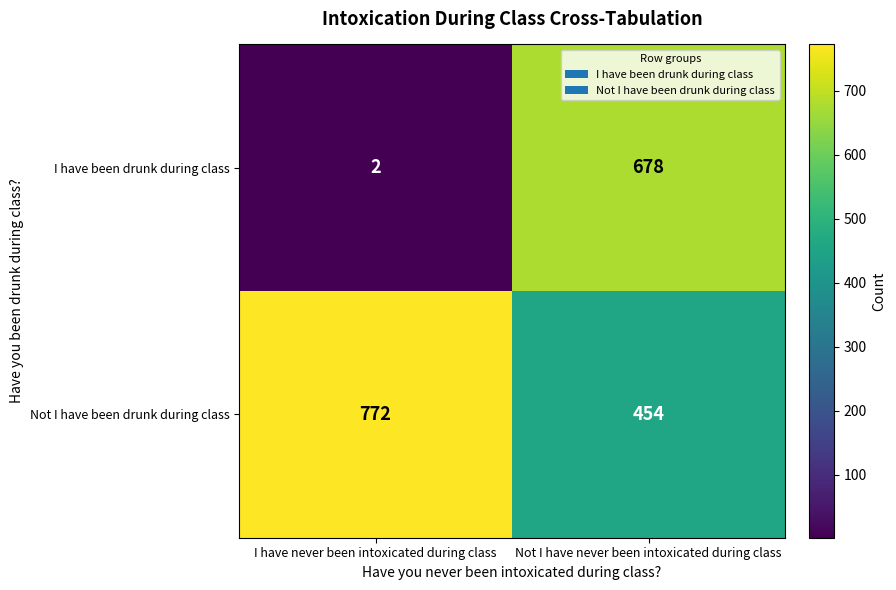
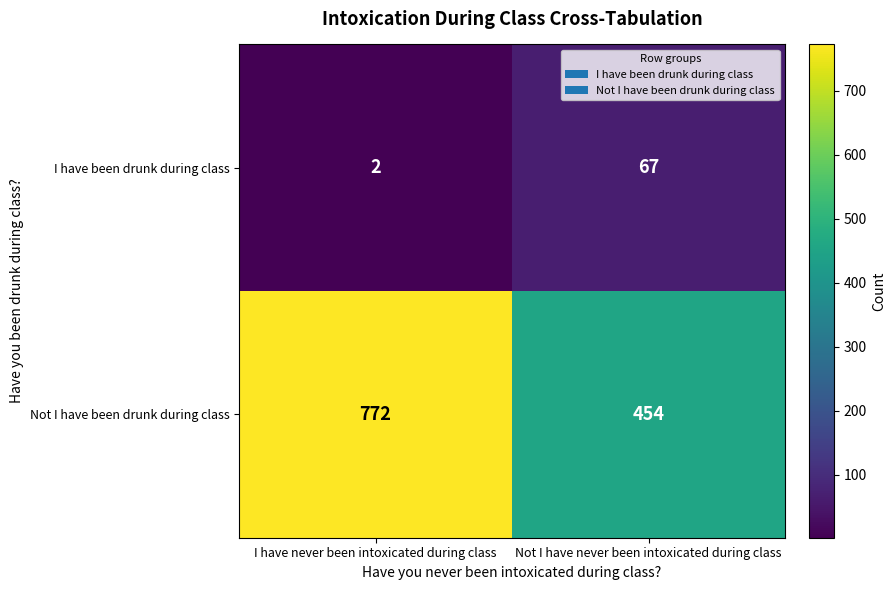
I have been drunk during class, Not I have never been intoxicated during class: 678 -> 67
